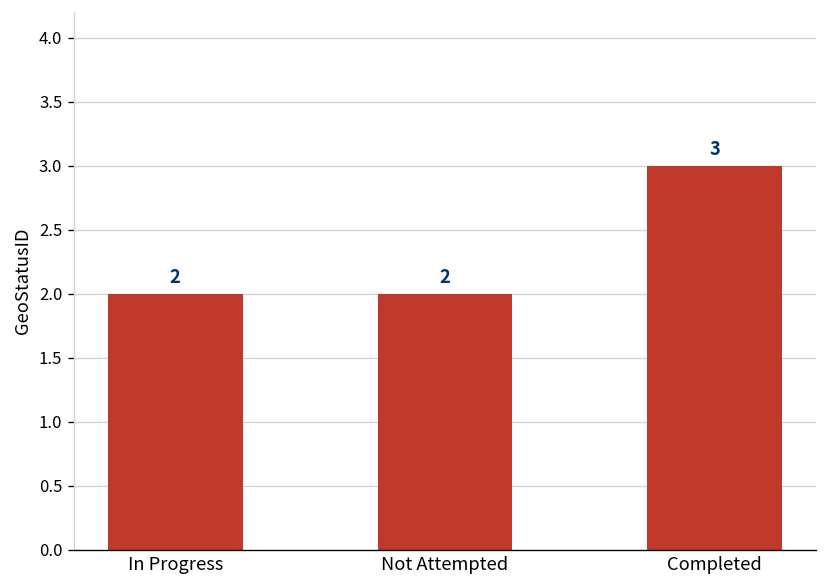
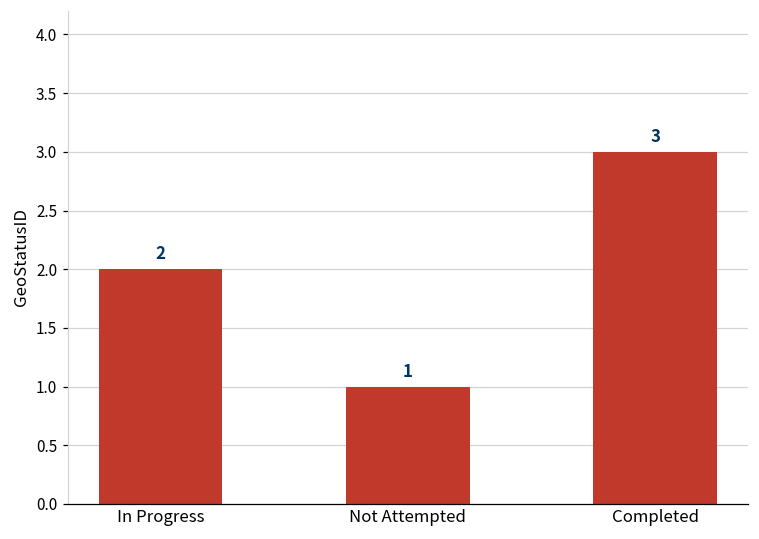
Not Attempted: 2 -> 1
